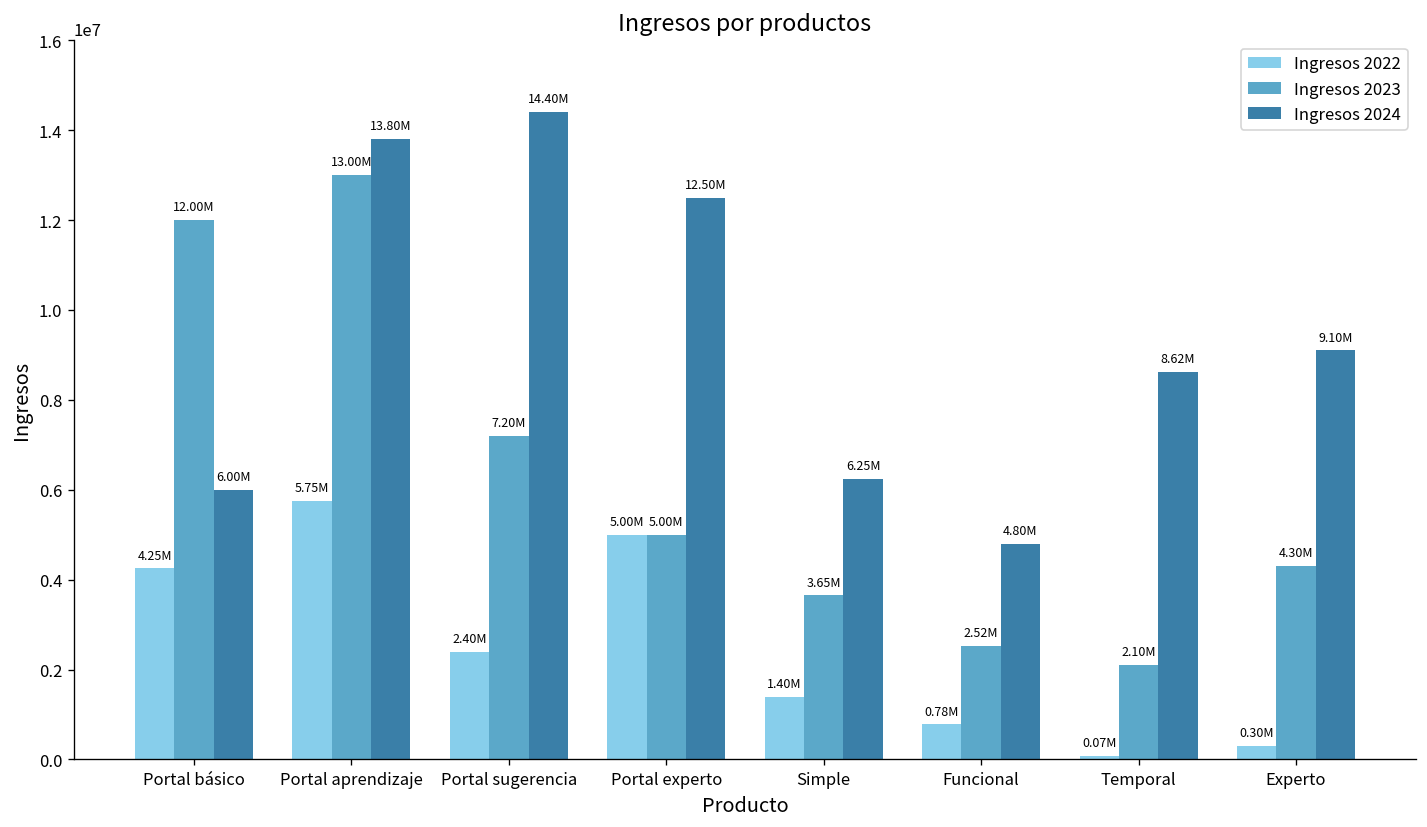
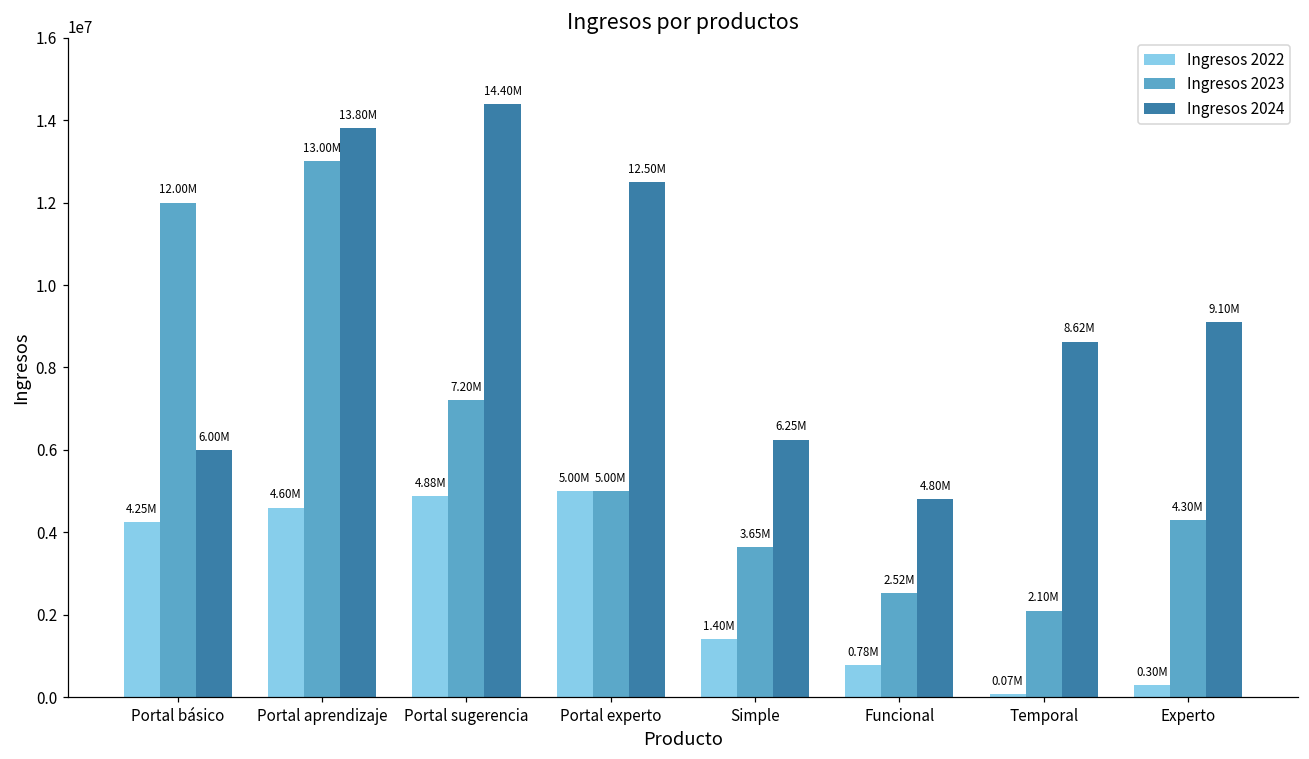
Ingresos 2022, Portal aprendizaje: 5.75M -> 4.60M
Ingresos 2022, Portal sugerencia: 2.40M -> 4.88M
